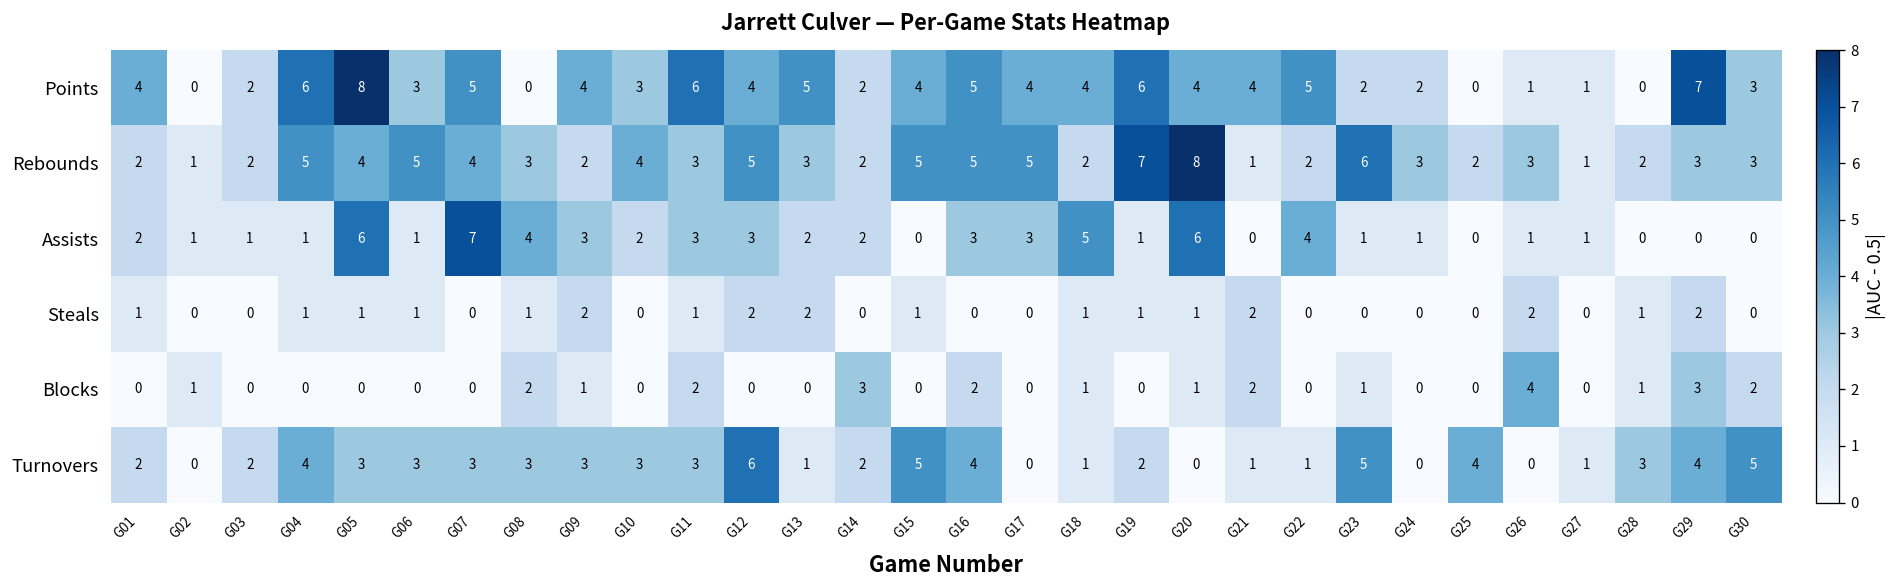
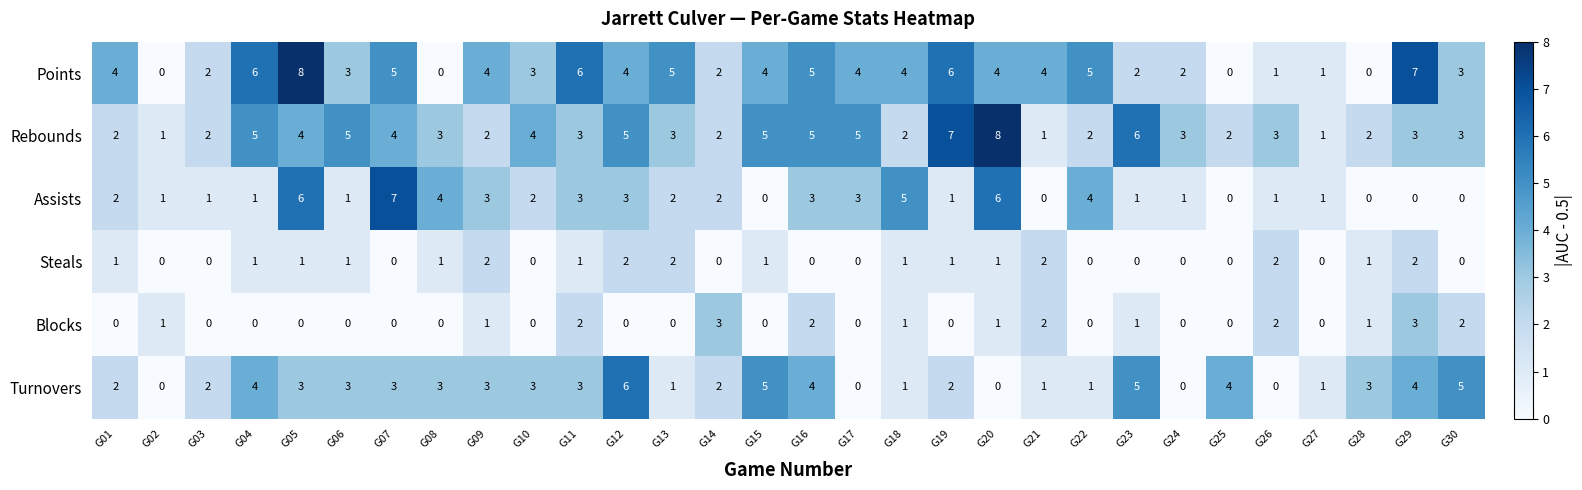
Blocks, G08: 2 -> 0
Blocks, G26: 4 -> 2
